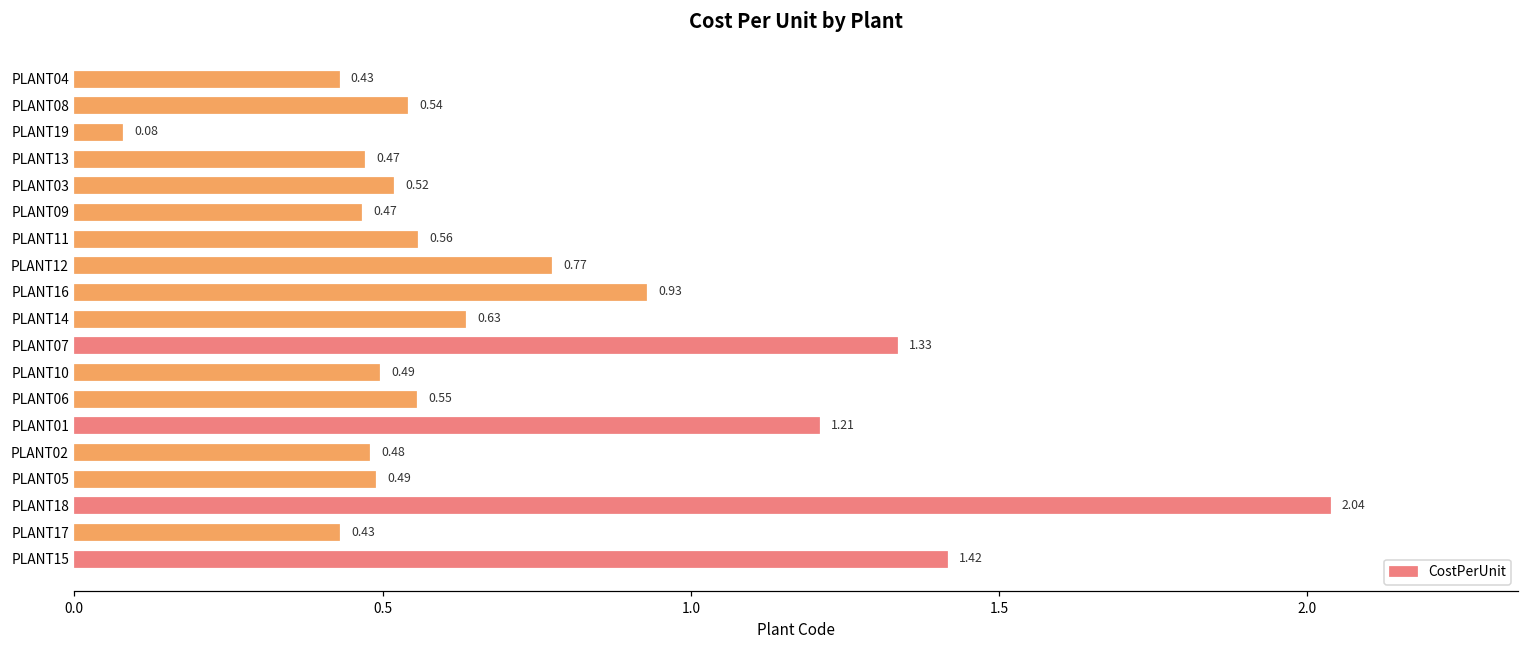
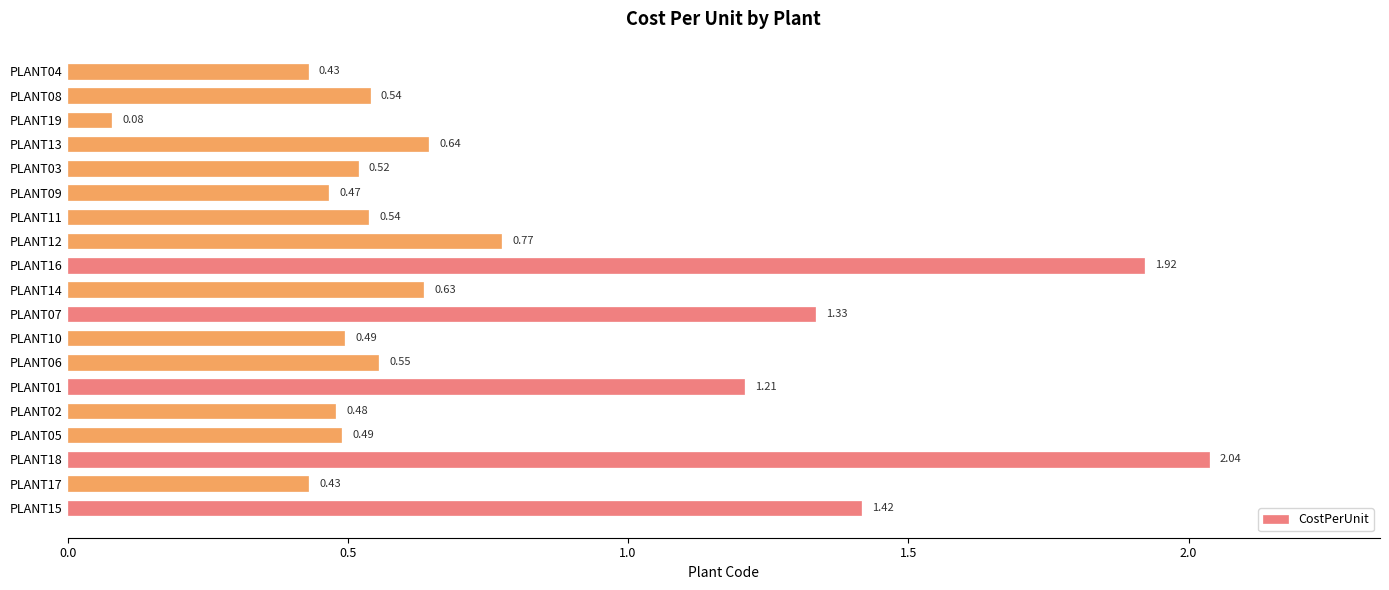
PLANT13: 0.47 -> 0.64
PLANT11: 0.56 -> 0.54
PLANT16: 0.93 -> 1.92
